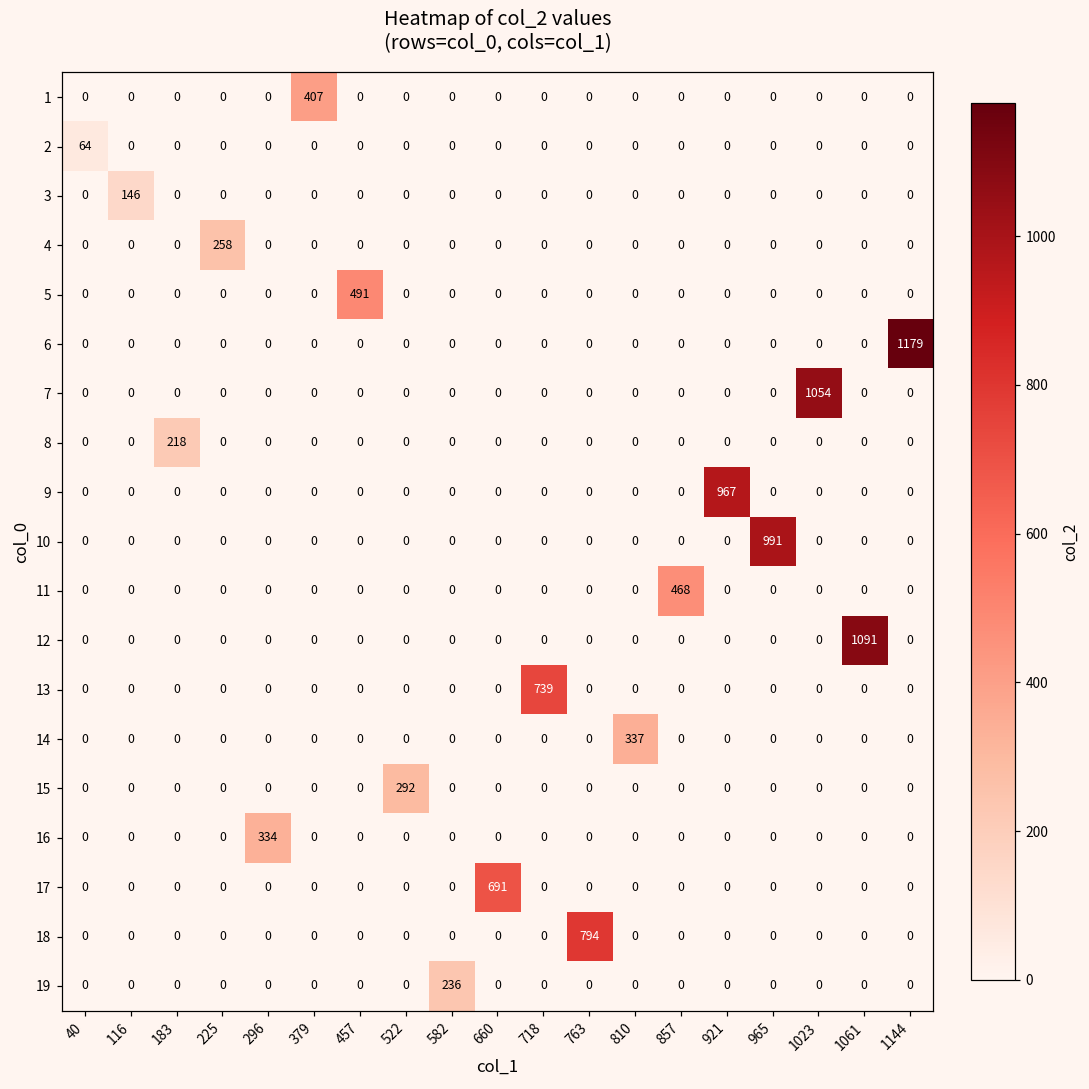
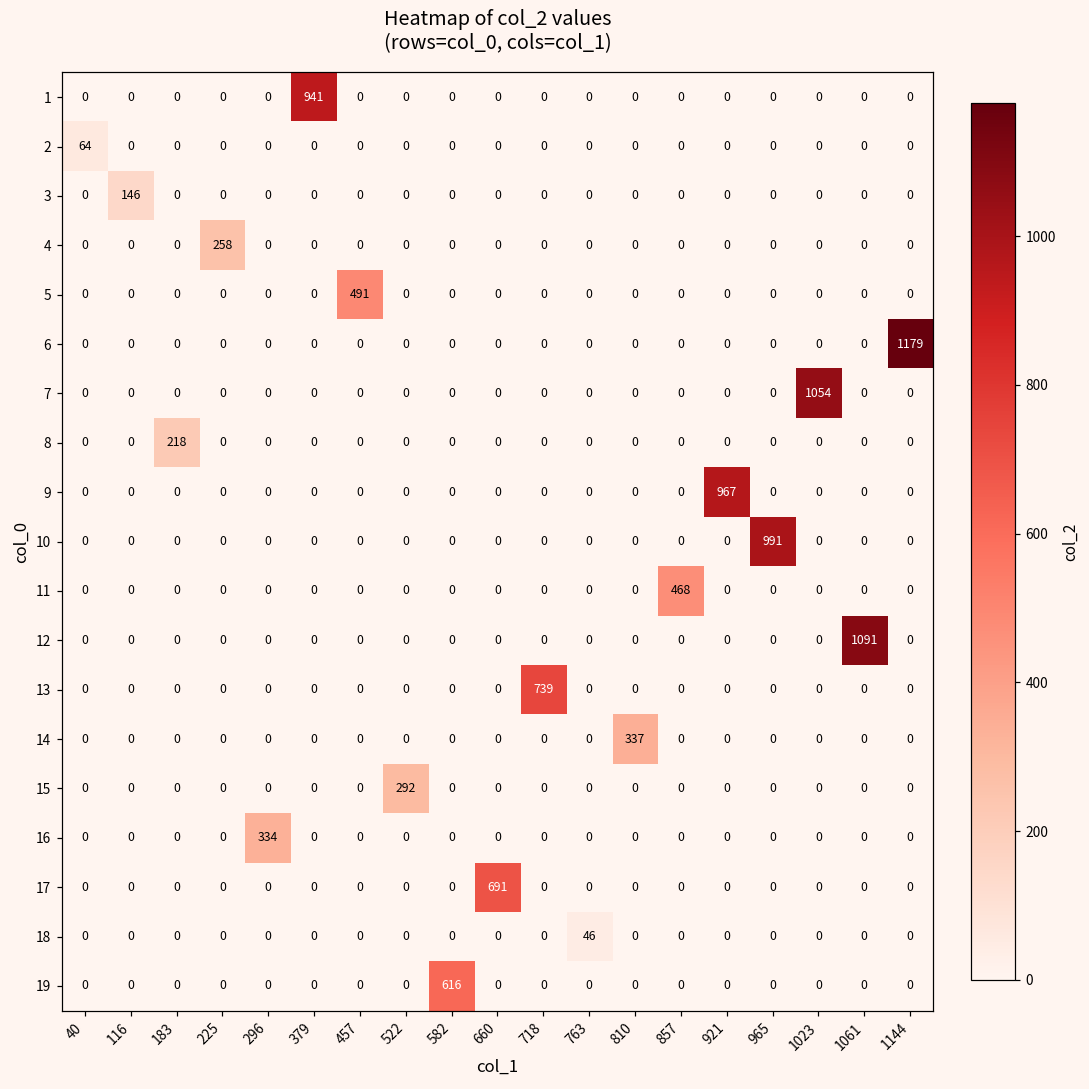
1, 379: 407 -> 941
18, 763: 794 -> 46
19, 582: 236 -> 616
